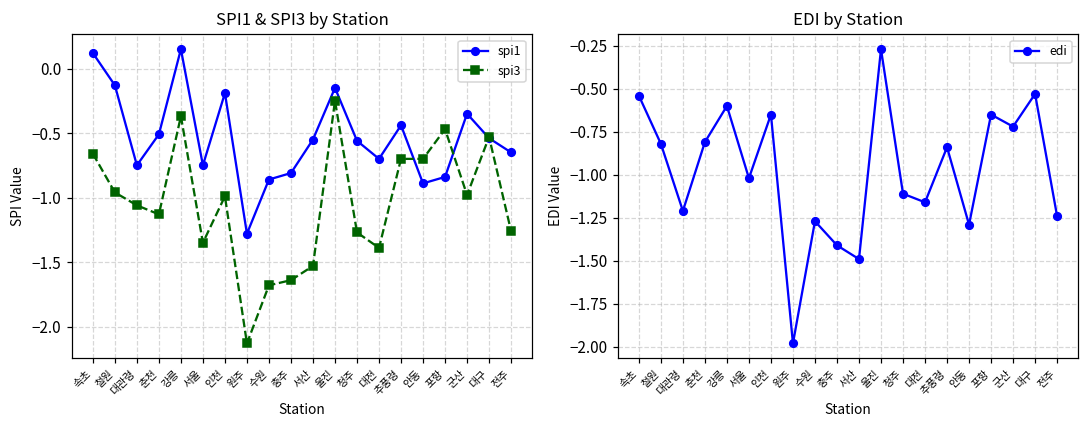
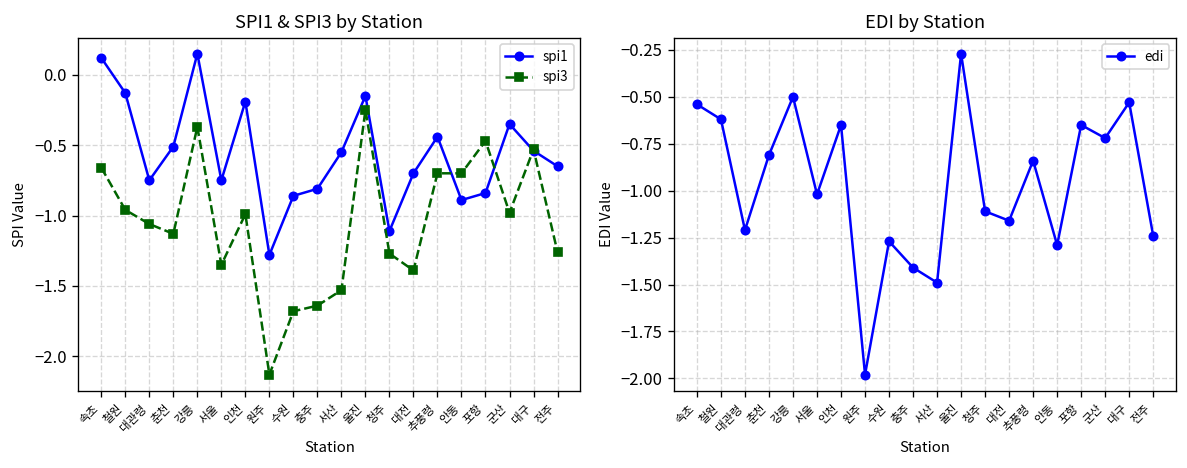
SPI1 & SPI3 by Station, spi1, 청주: -0.56 -> -1.11
EDI by Station, 철원: -0.82 -> -0.62
EDI by Station, 강릉: -0.6 -> -0.5
